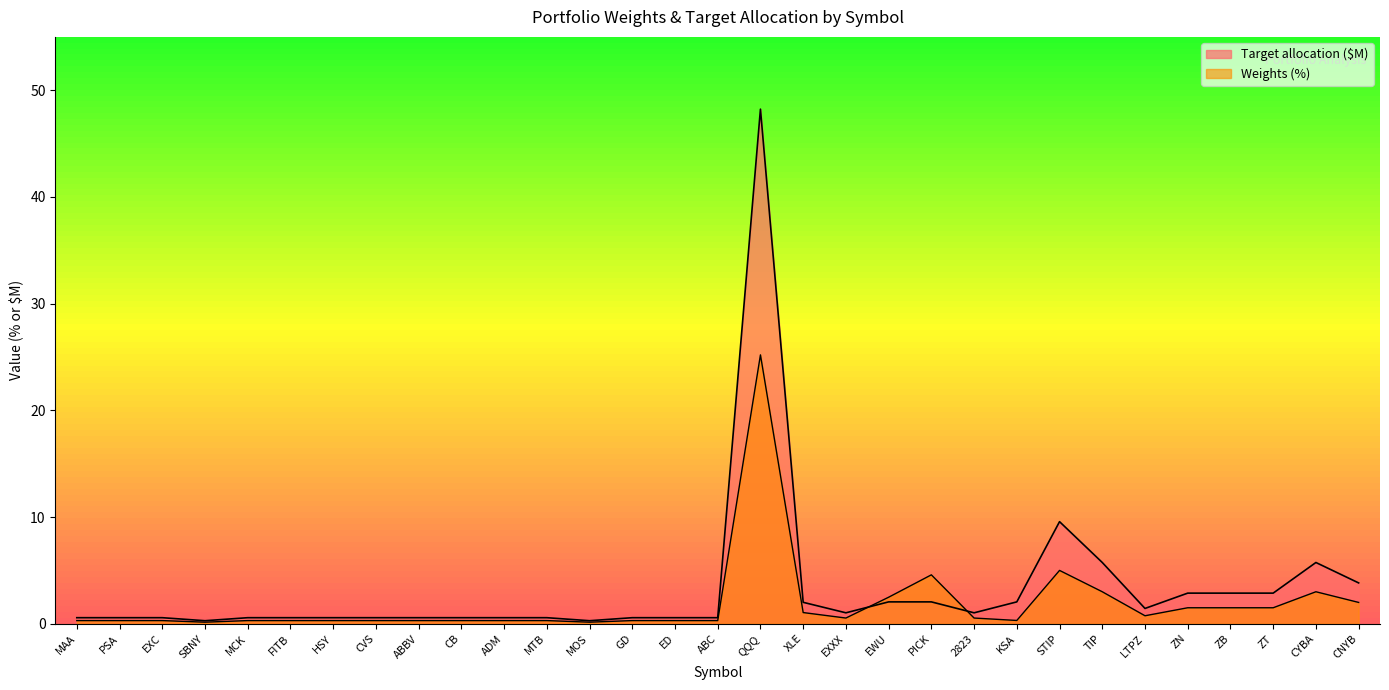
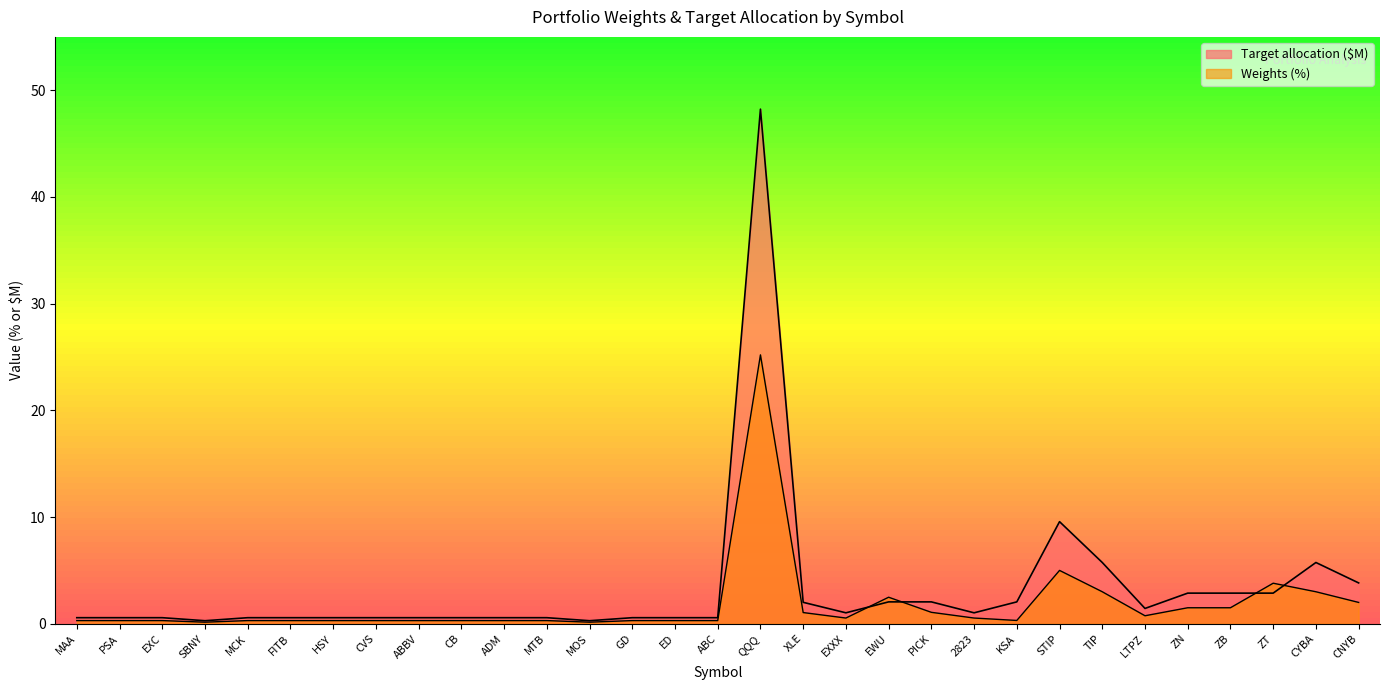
Weights (%), PICK: 4.6 -> 1.1
Weights (%), ZT: 1.5 -> 3.8
